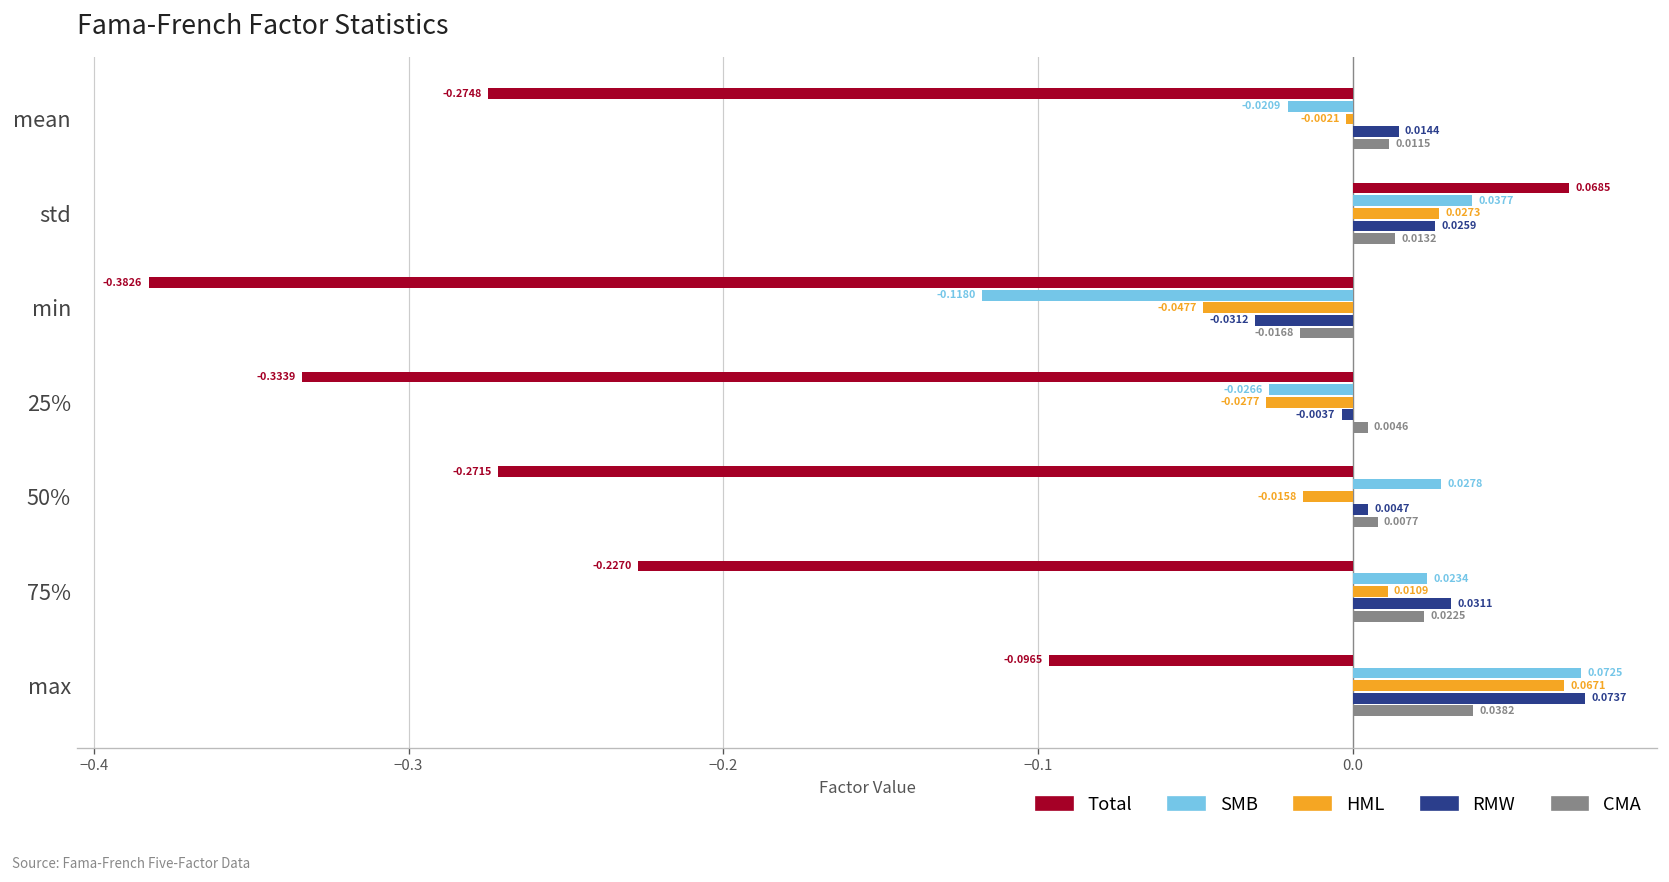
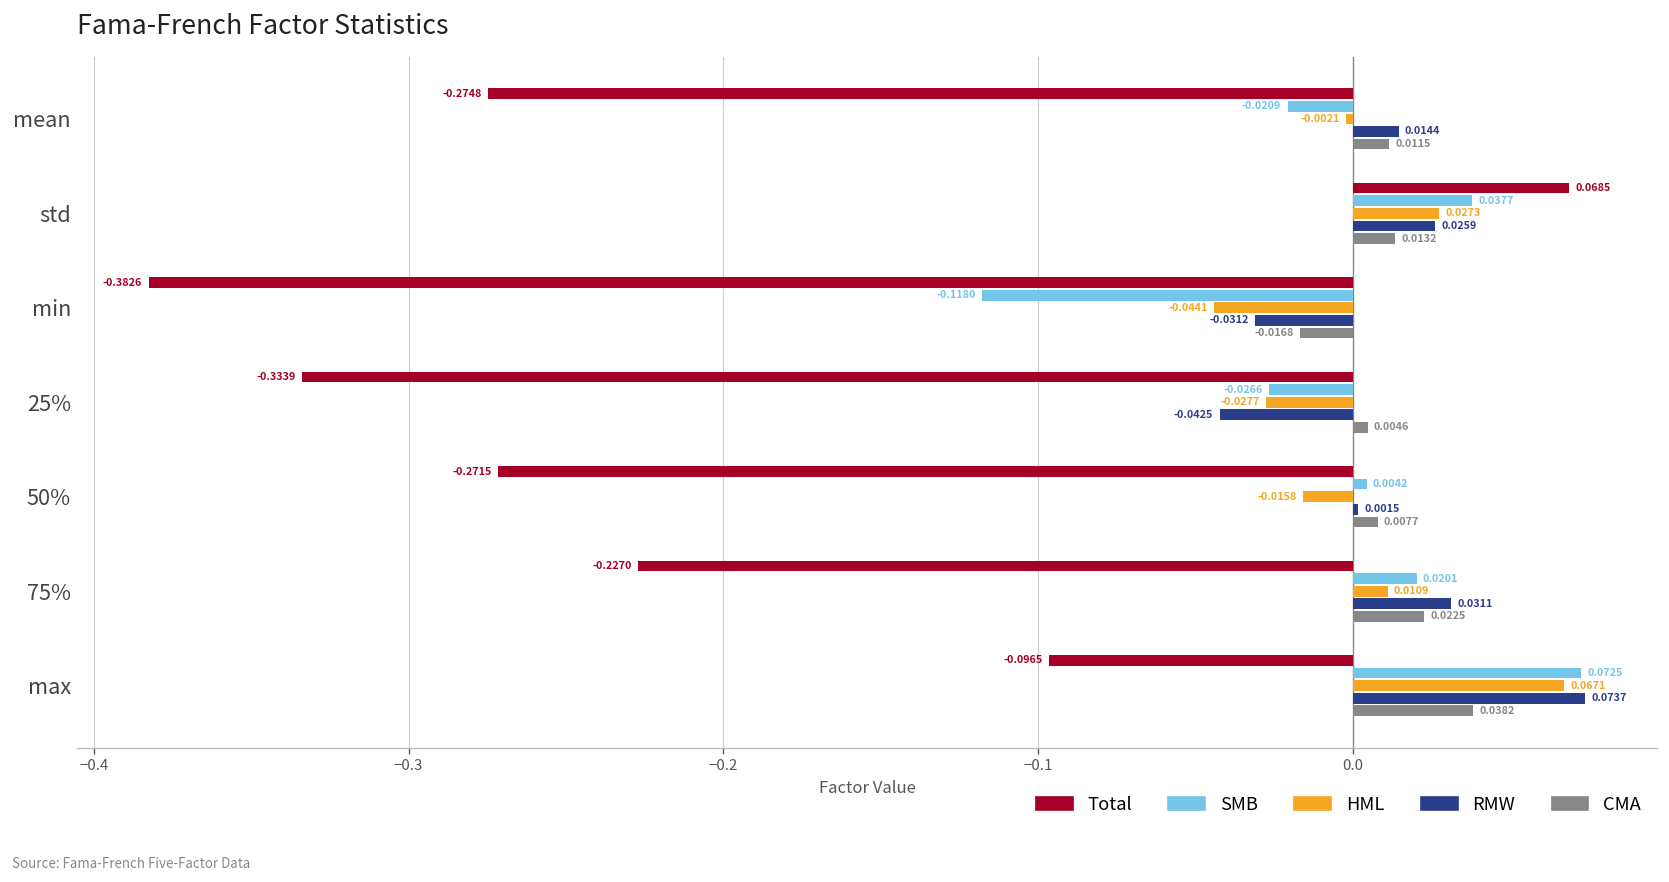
HML, min: -0.0477 -> -0.0441
RMW, 25%: -0.0037 -> -0.0425
SMB, 50%: 0.0278 -> 0.0042
RMW, 50%: 0.0047 -> 0.0015
SMB, 75%: 0.0234 -> 0.0201
